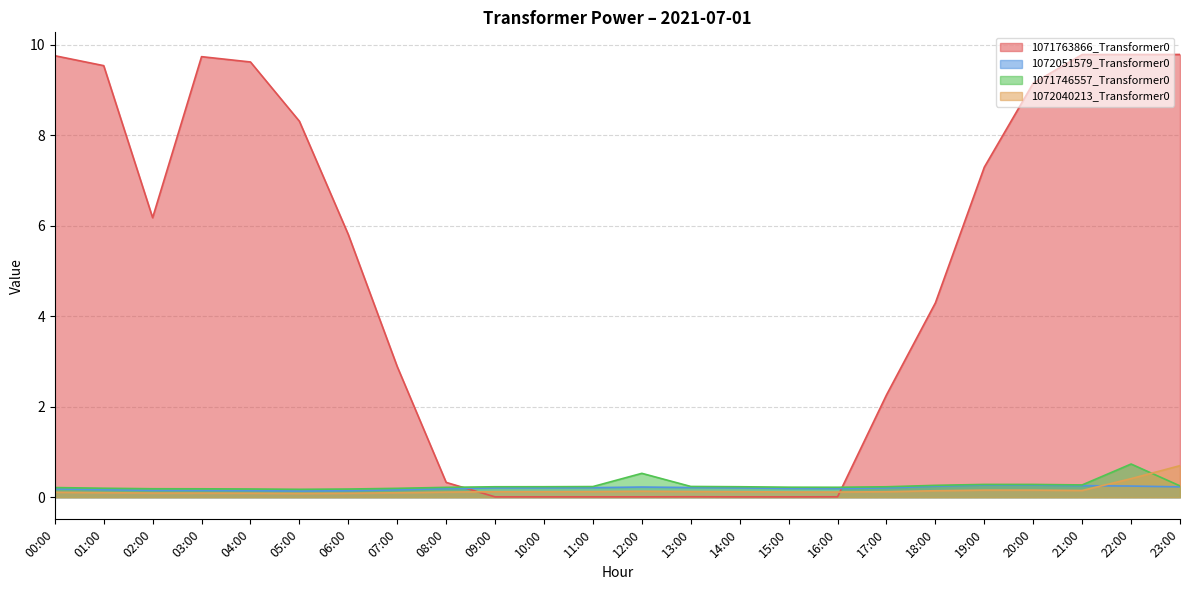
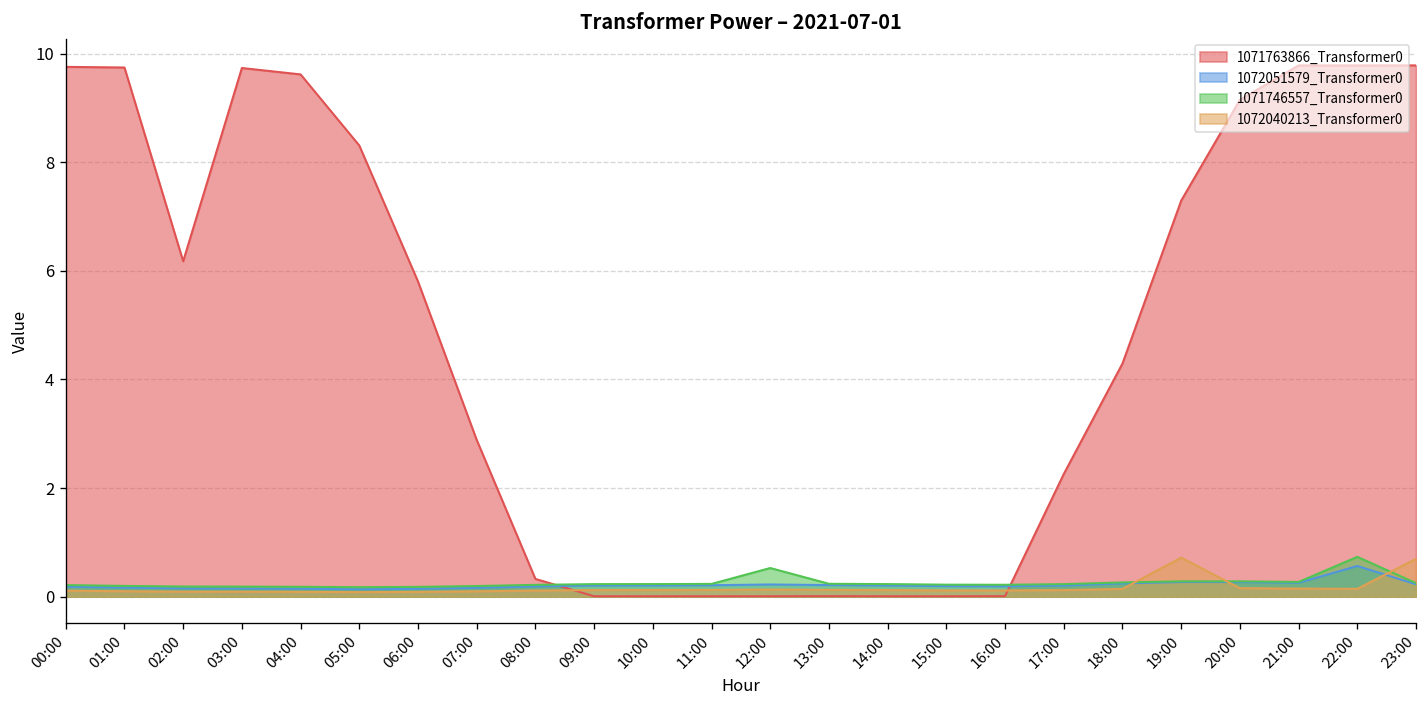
1071763866_Transformer0, 01:00: 9.5 -> 9.7
1072040213_Transformer0, 19:00: 0.2 -> 0.7
1072051579_Transformer0, 22:00: 0.2 -> 0.6
1072040213_Transformer0, 22:00: 0.4 -> 0.1
